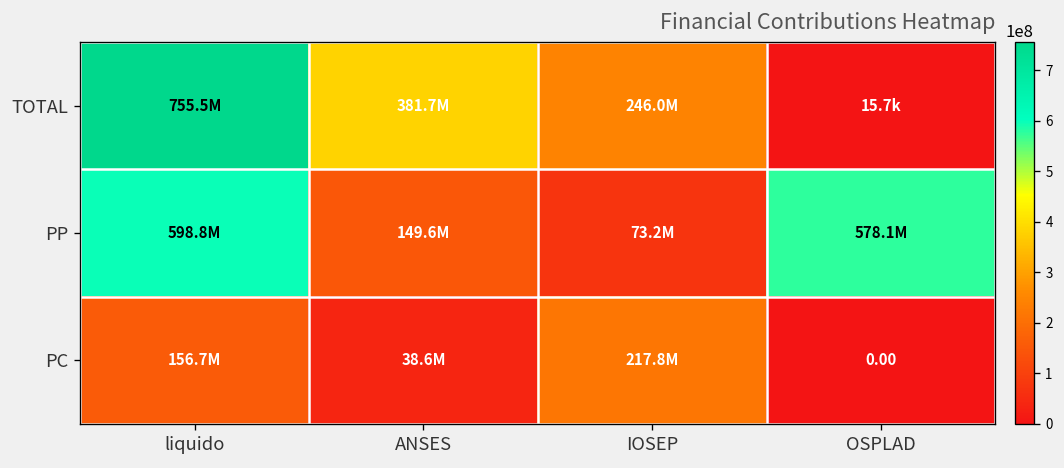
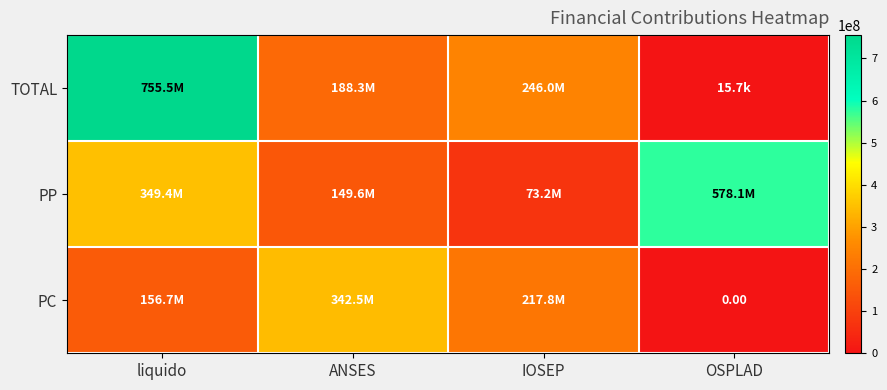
TOTAL, ANSES: 381.7M -> 188.3M
PP, liquido: 598.8M -> 349.4M
PC, ANSES: 38.6M -> 342.5M
